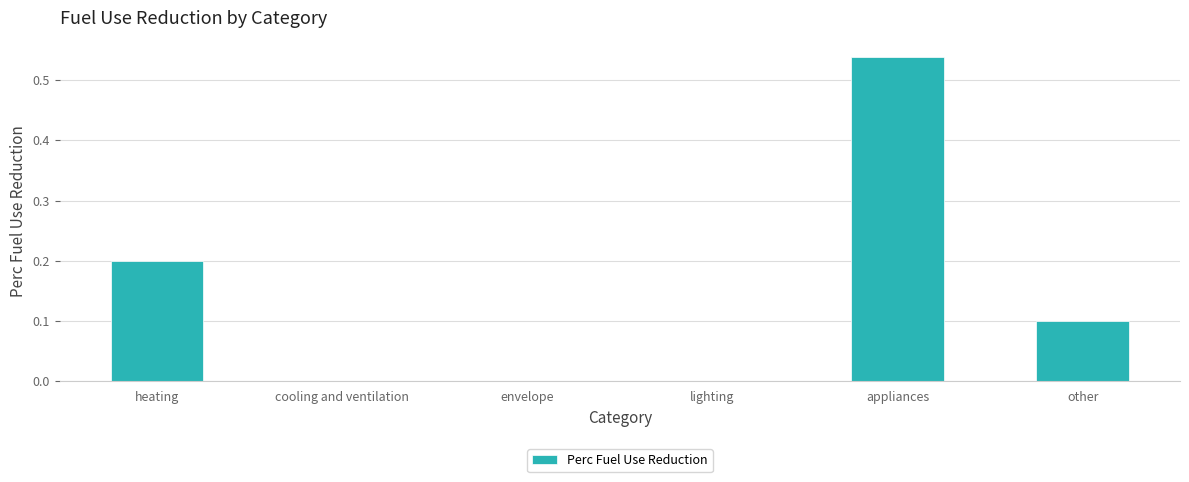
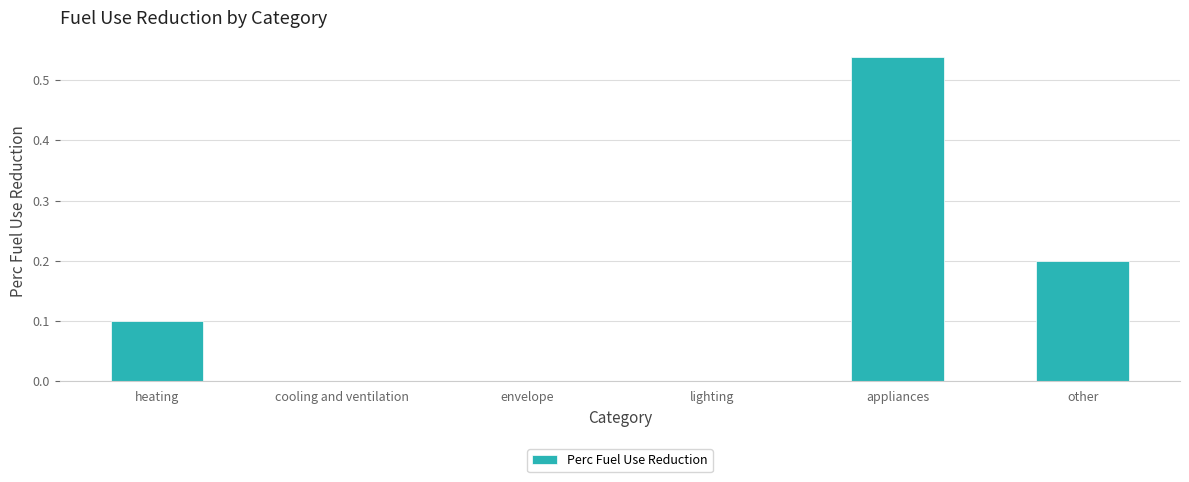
heating: 0.2 -> 0.1
other: 0.1 -> 0.2
